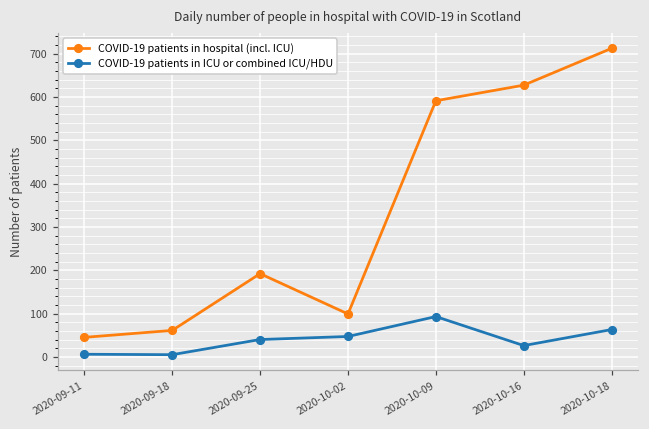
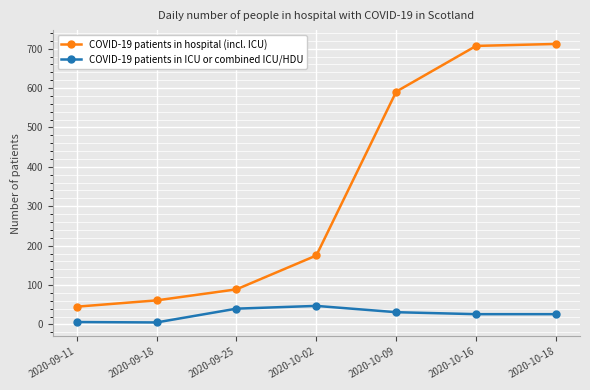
COVID-19 patients in hospital (incl. ICU), 2020-09-25: 190 -> 90
COVID-19 patients in hospital (incl. ICU), 2020-10-02: 100 -> 180
COVID-19 patients in ICU or combined ICU/HDU, 2020-10-09: 90 -> 30
COVID-19 patients in hospital (incl. ICU), 2020-10-16: 630 -> 710
COVID-19 patients in ICU or combined ICU/HDU, 2020-10-18: 60 -> 30
